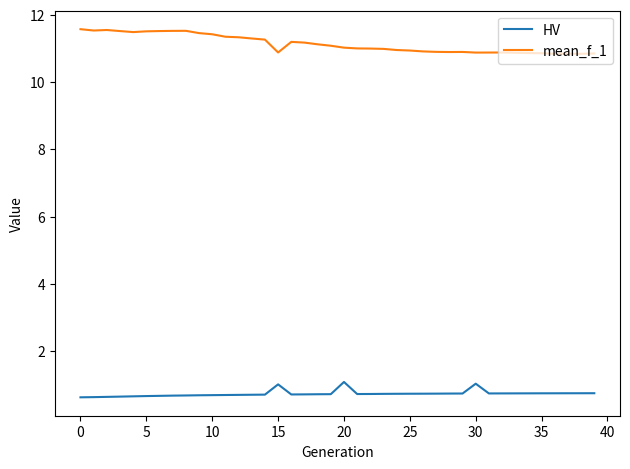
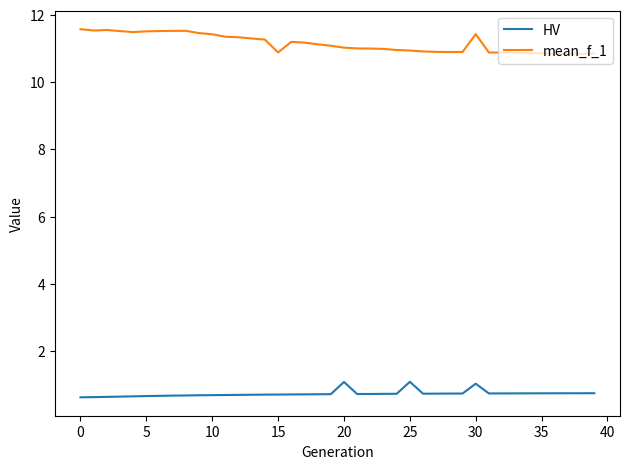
HV, 15: 1.0 -> 0.7
HV, 25: 0.7 -> 1.1
mean_f_1, 30: 10.9 -> 11.4
